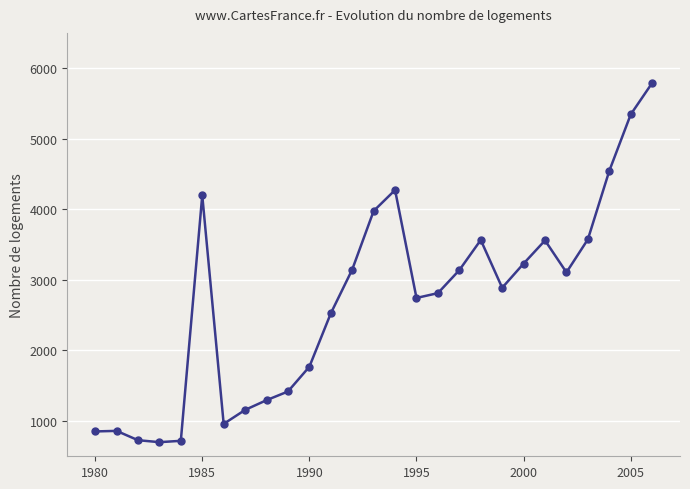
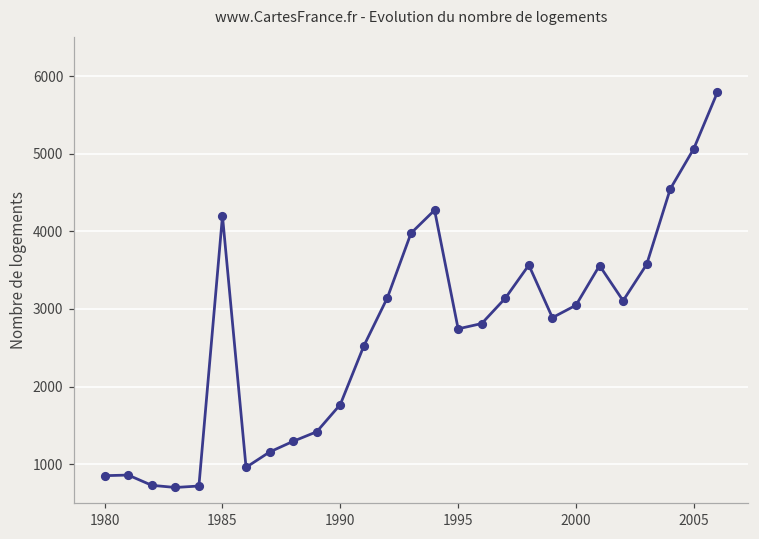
2000: 3200 -> 3000
2005: 5300 -> 5100
